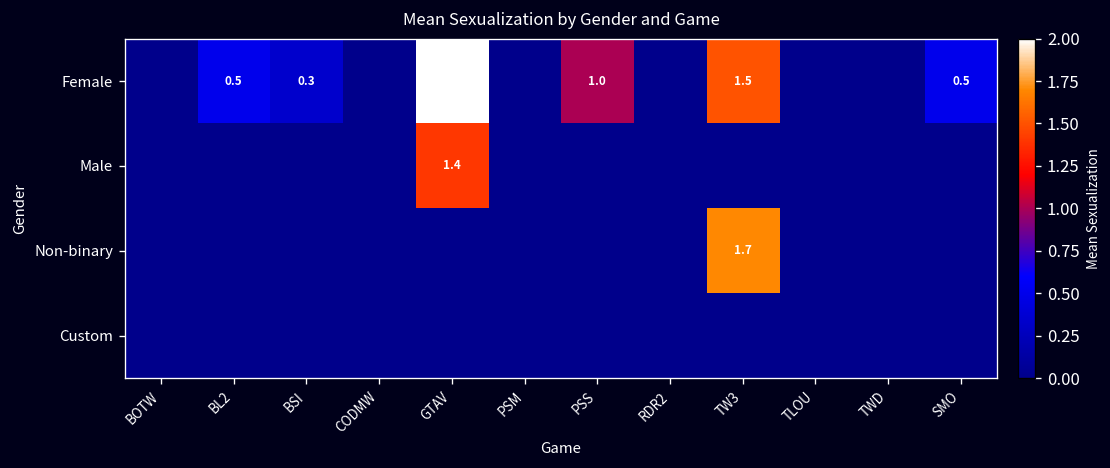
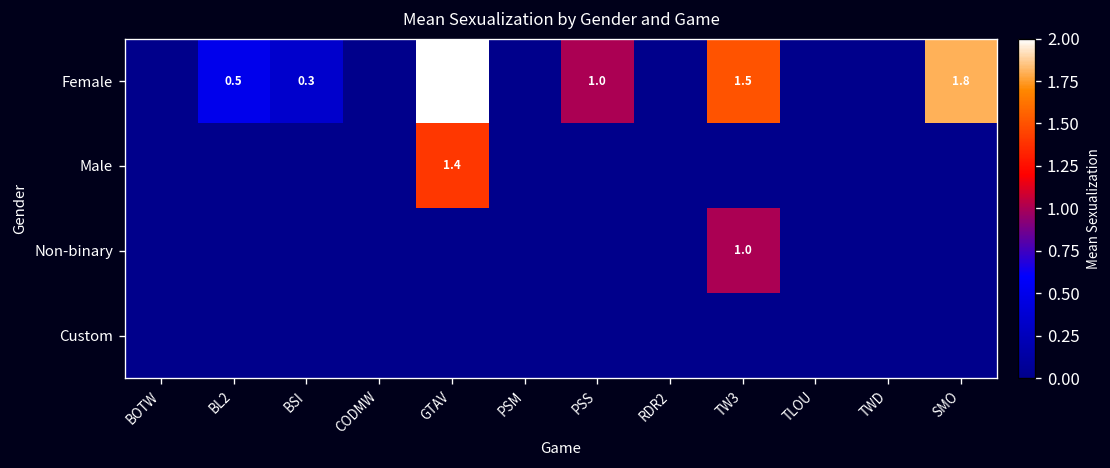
Female, SMO: 0.5 -> 1.8
Non-binary, TW3: 1.7 -> 1.0
